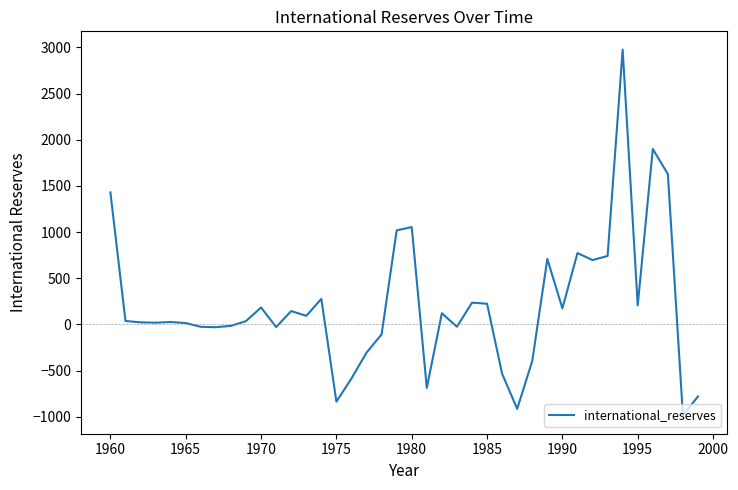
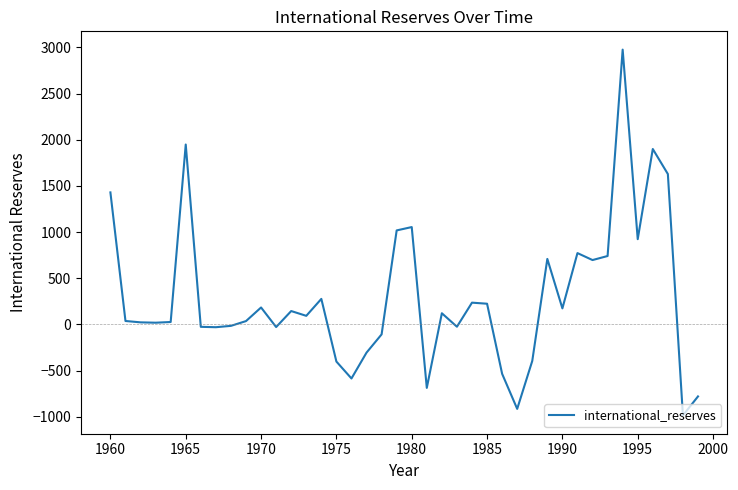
1965: 0 -> 1900
1975: -800 -> -400
1995: 200 -> 900
